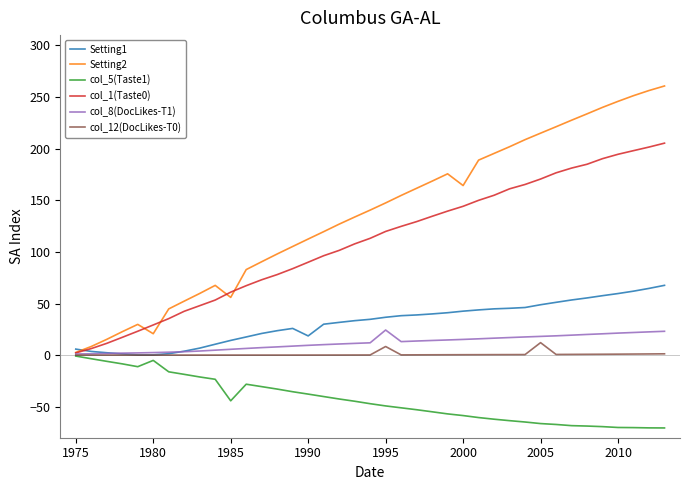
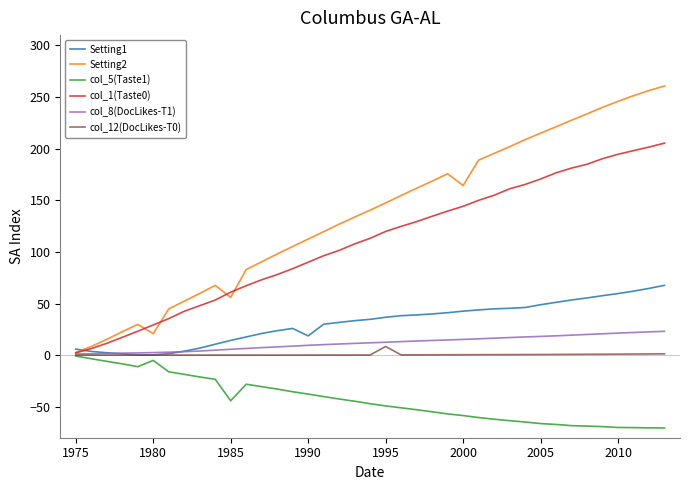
col_8(DocLikes-T1), 1995: 24 -> 13
col_12(DocLikes-T0), 2005: 12 -> 1
